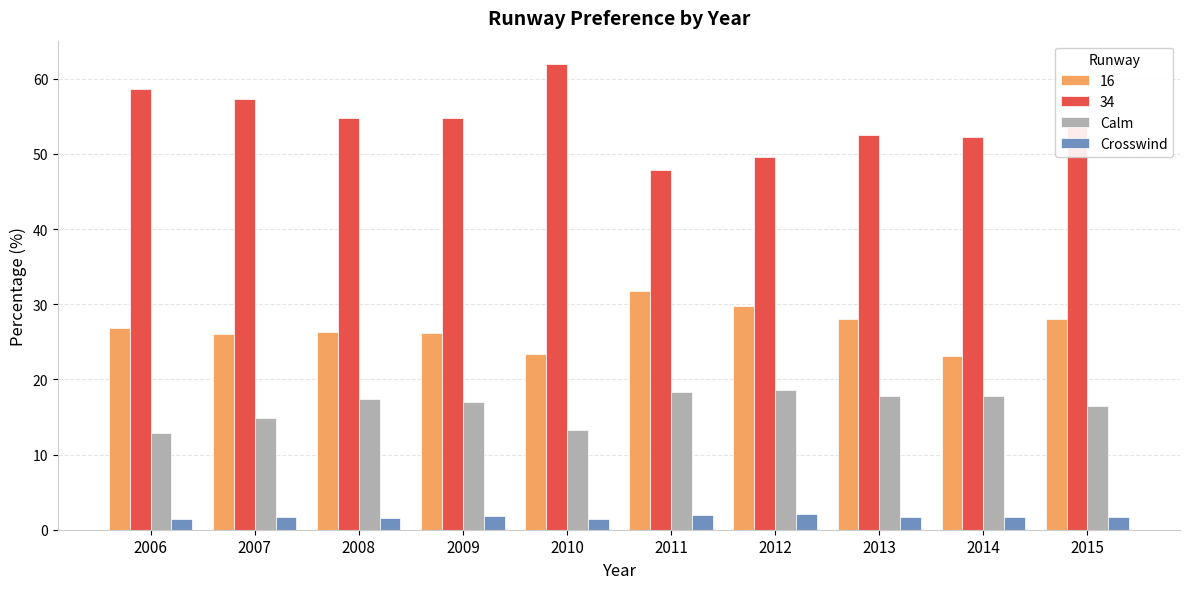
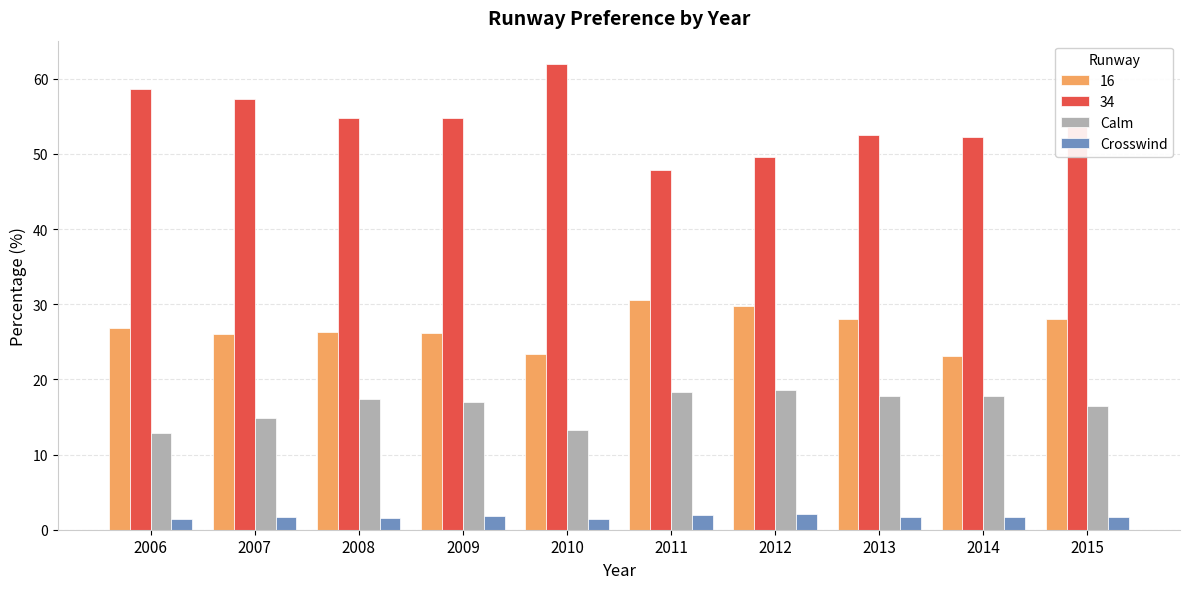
16, 2011: 32 -> 31
